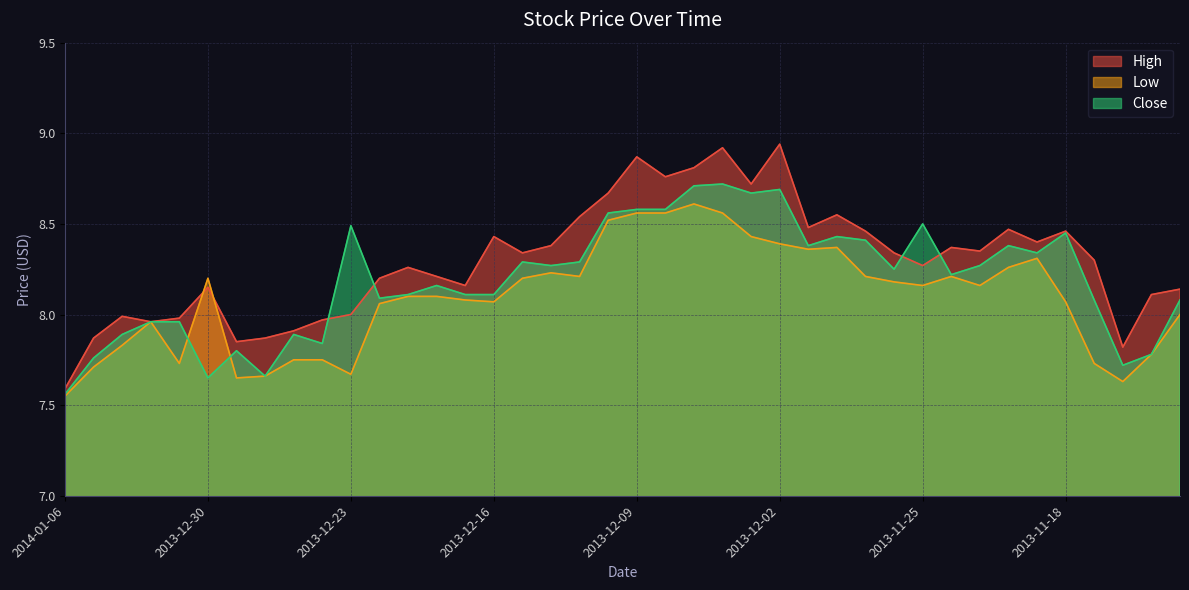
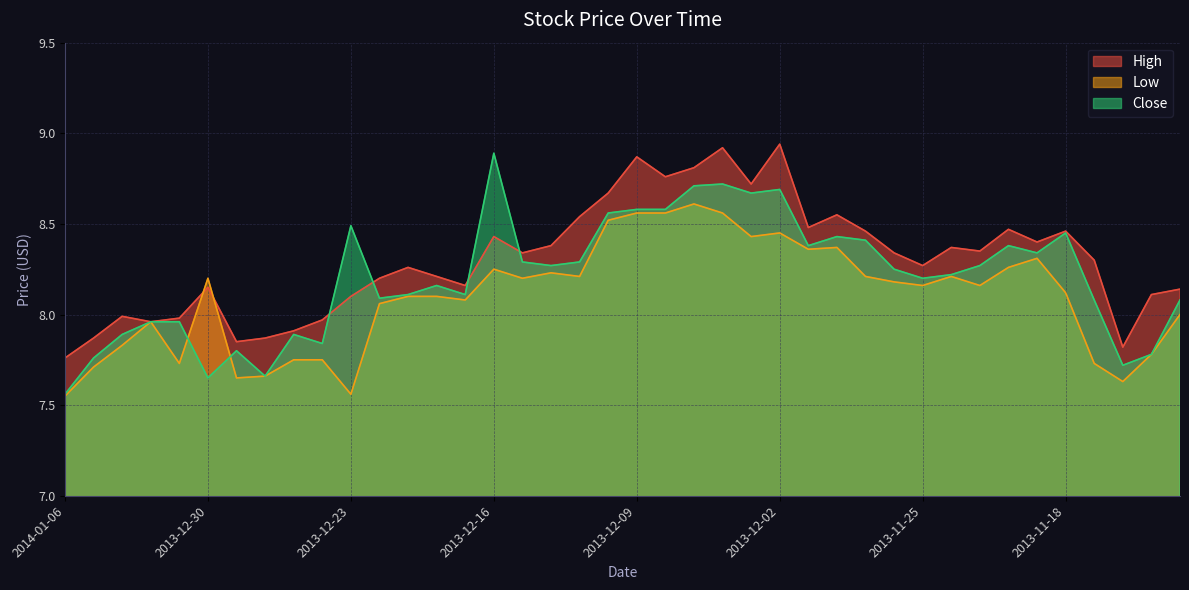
High, 2014-01-06: 7.59 -> 7.76
High, 2013-12-23: 8.0 -> 8.1
Low, 2013-12-23: 7.67 -> 7.56
Low, 2013-12-16: 8.07 -> 8.25
Close, 2013-12-16: 8.11 -> 8.89
Low, 2013-12-02: 8.39 -> 8.45
Close, 2013-11-25: 8.5 -> 8.2
Low, 2013-11-18: 8.07 -> 8.12
